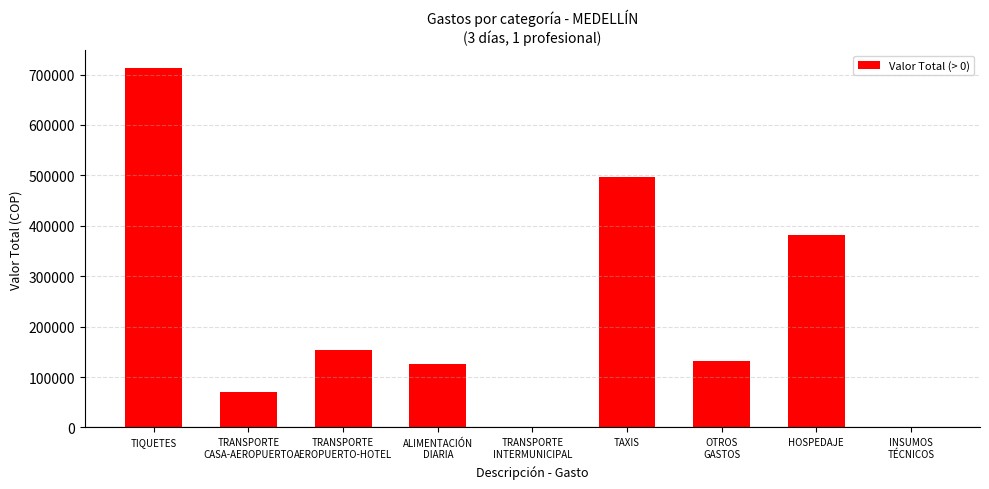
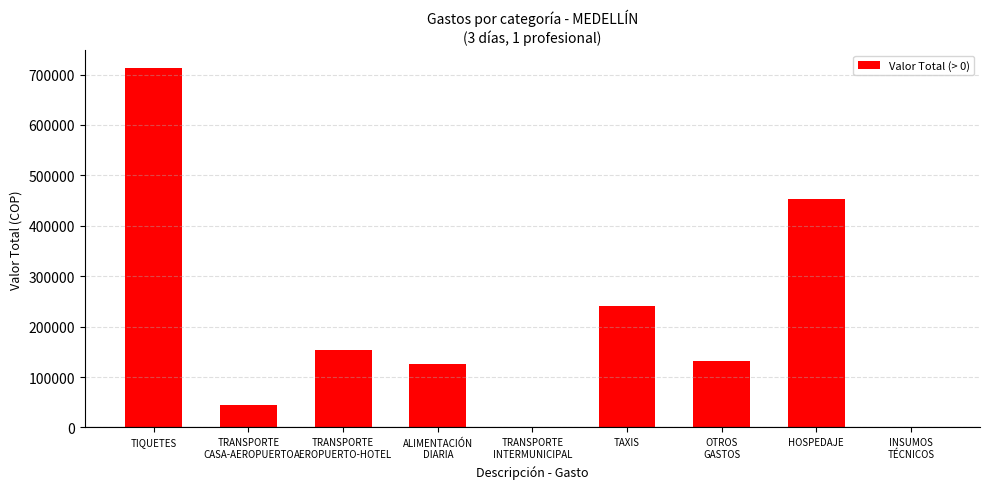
TRANSPORTE CASA-AEROPUERTO: 70000 -> 50000
TAXIS: 500000 -> 240000
HOSPEDAJE: 380000 -> 450000
